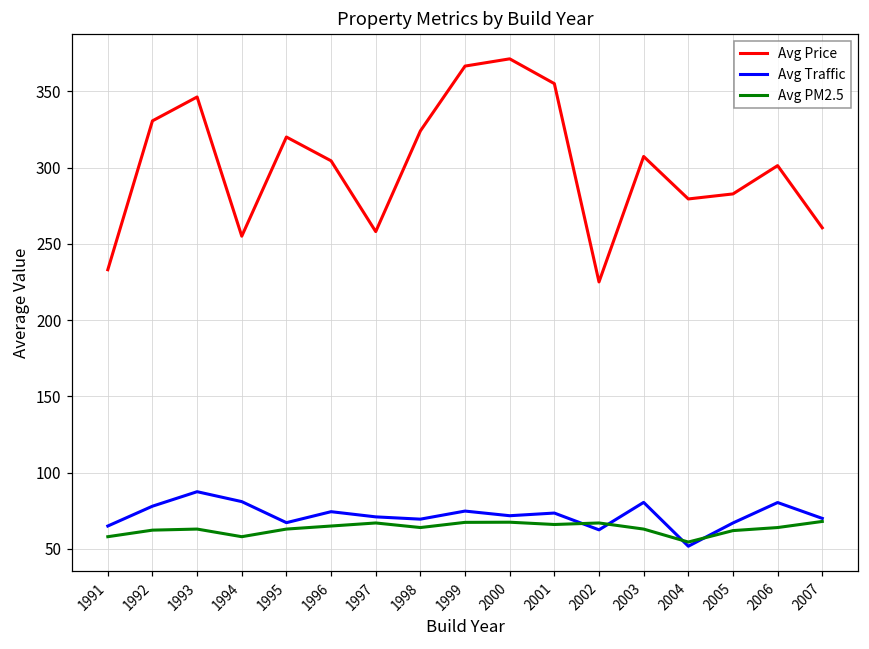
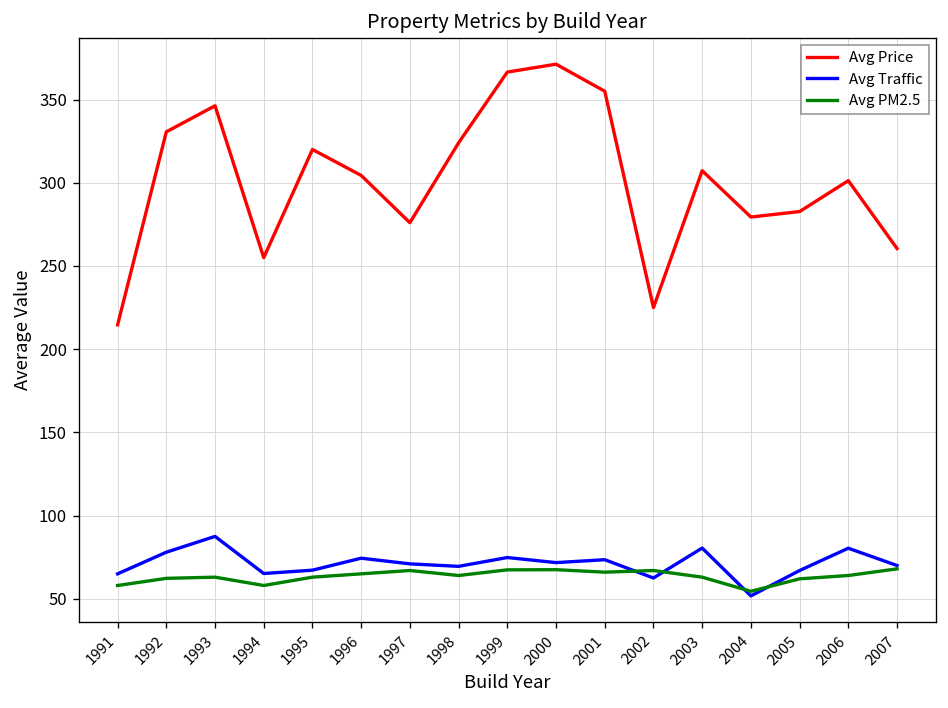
Avg Price, 1991: 233 -> 215
Avg Traffic, 1994: 81 -> 65
Avg Price, 1997: 258 -> 276
